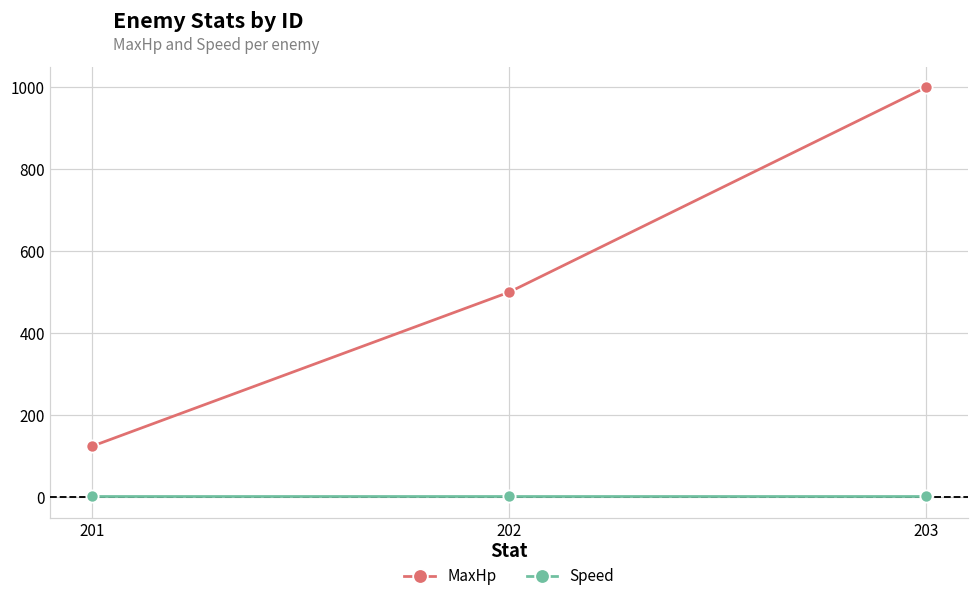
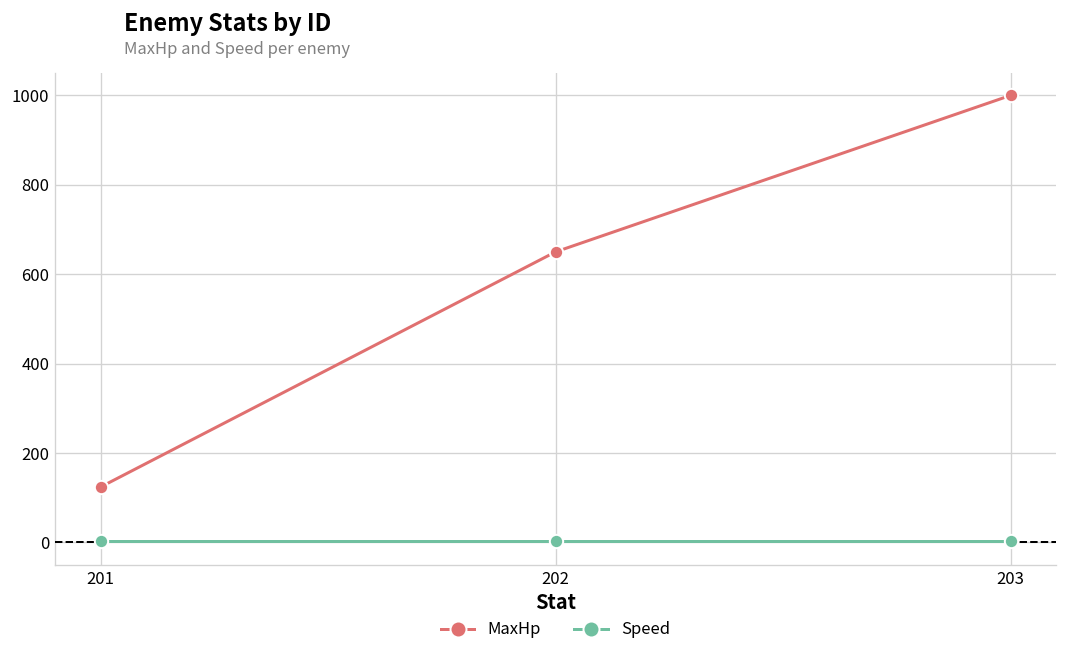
MaxHp, 202: 500 -> 650
